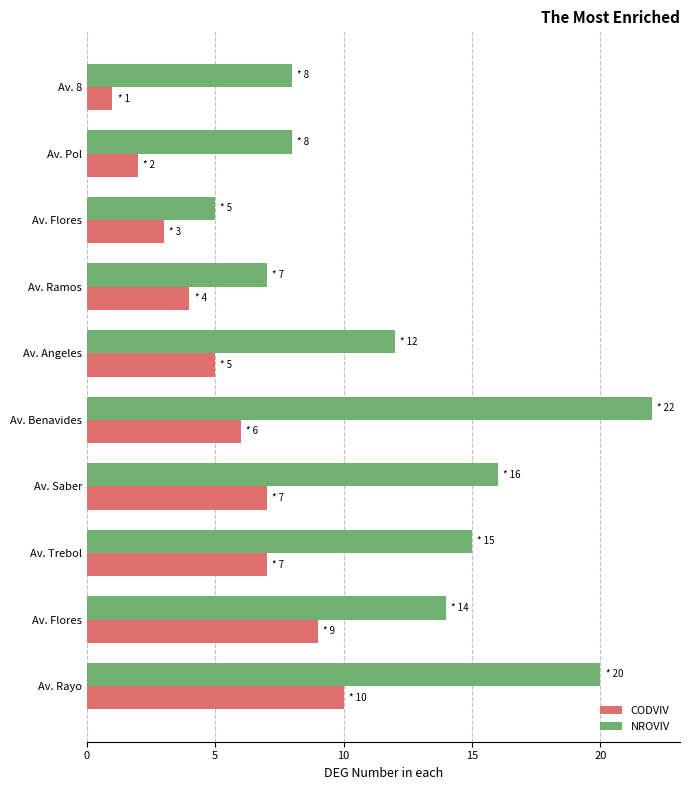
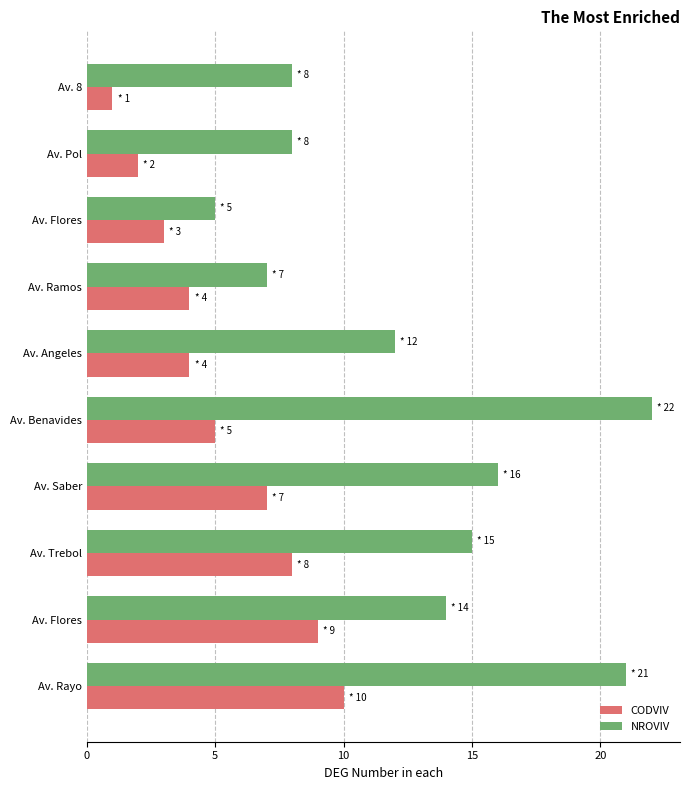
CODVIV, Av. Angeles: 5 -> 4
CODVIV, Av. Benavides: 6 -> 5
CODVIV, Av. Trebol: 7 -> 8
NROVIV, Av. Rayo: 20 -> 21
